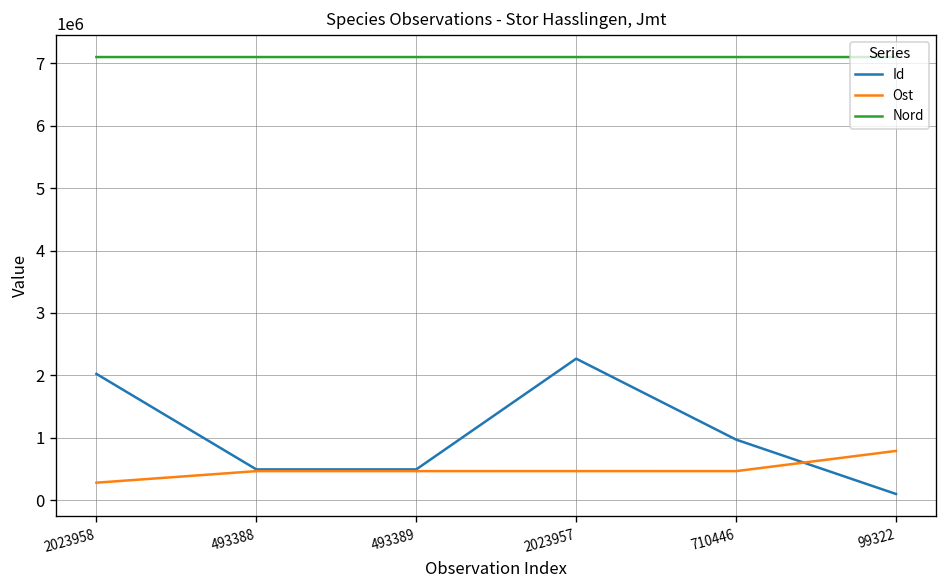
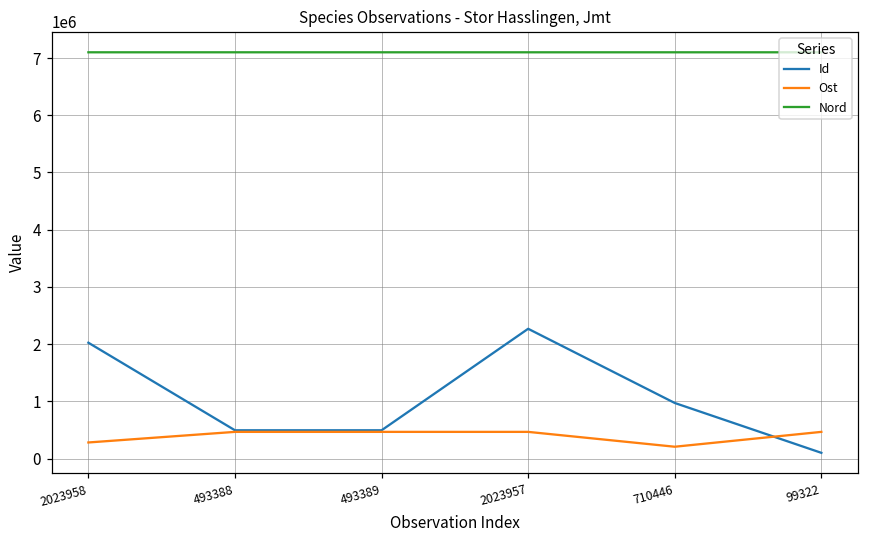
Ost, 710446: 500000 -> 200000
Ost, 99322: 800000 -> 500000
